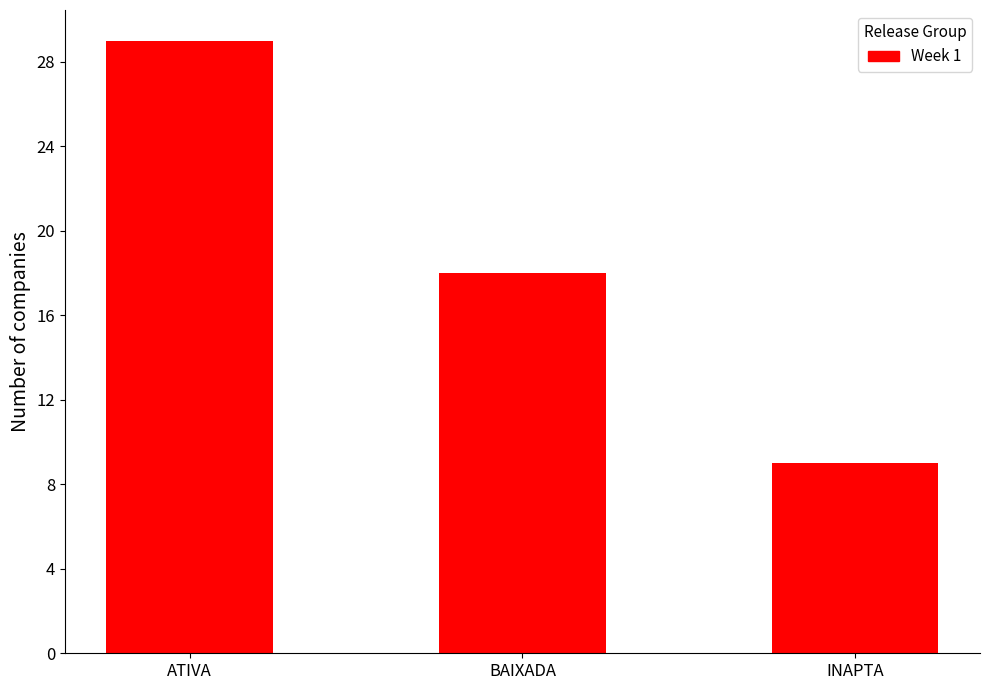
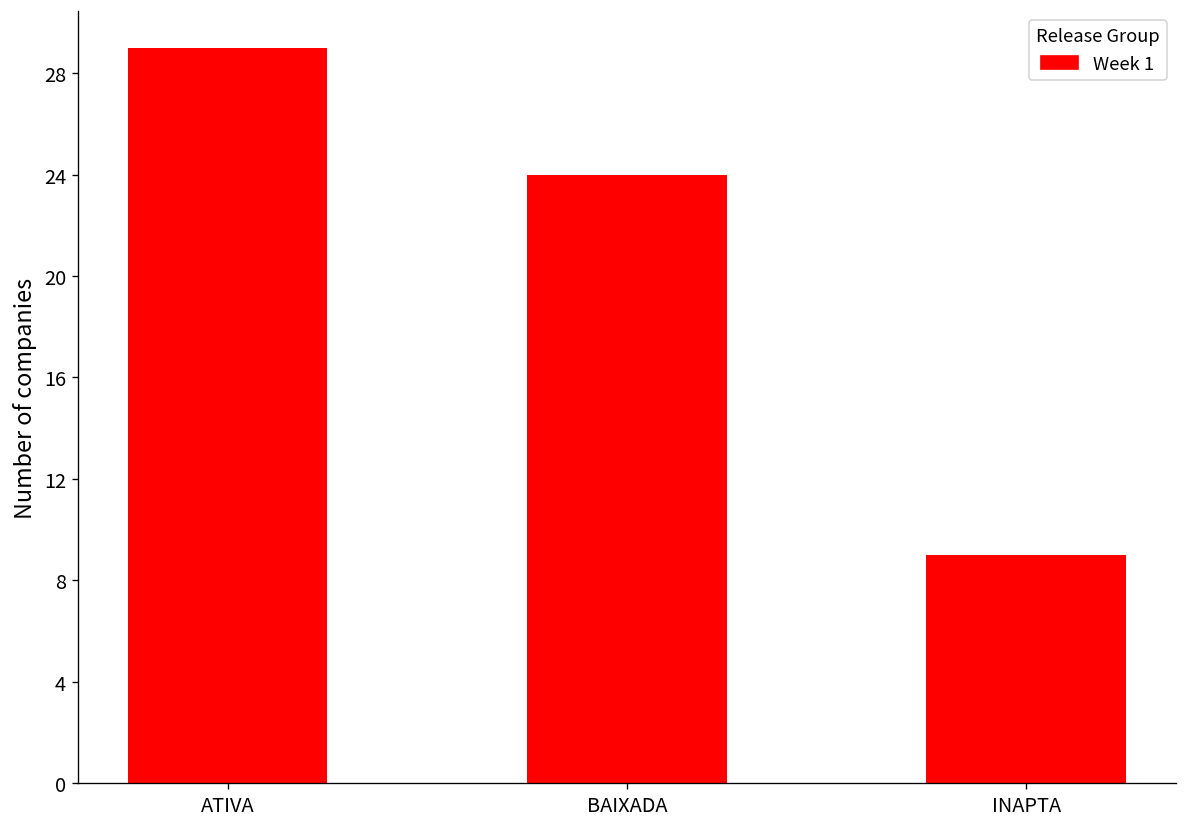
BAIXADA: 18 -> 24
